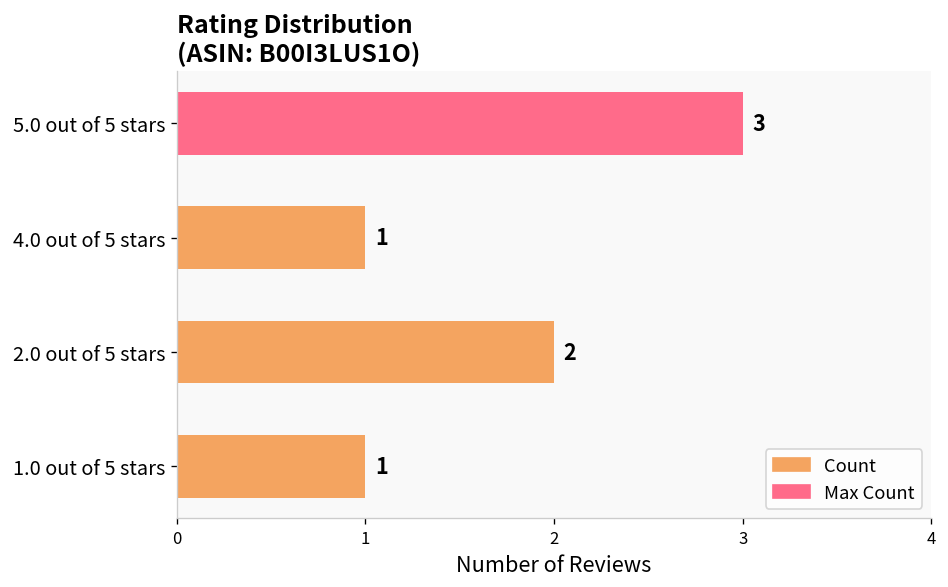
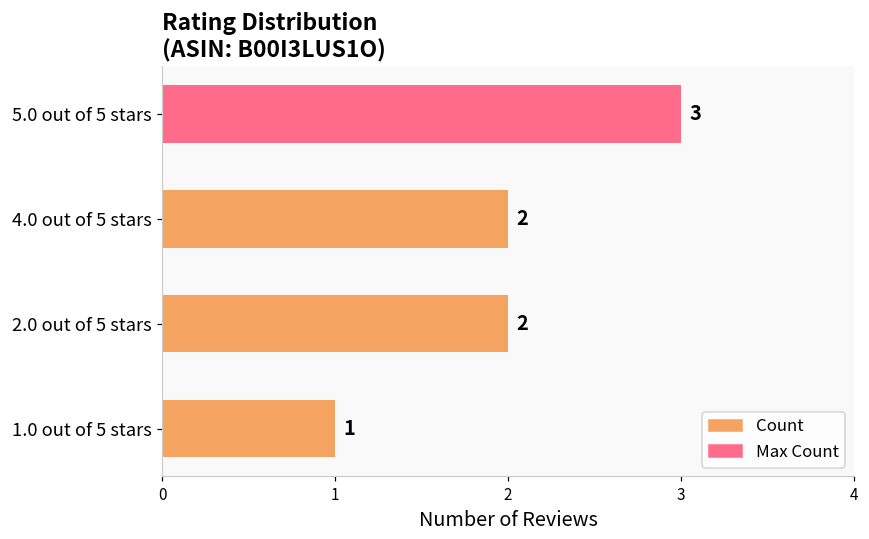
4.0 out of 5 stars: 1 -> 2
